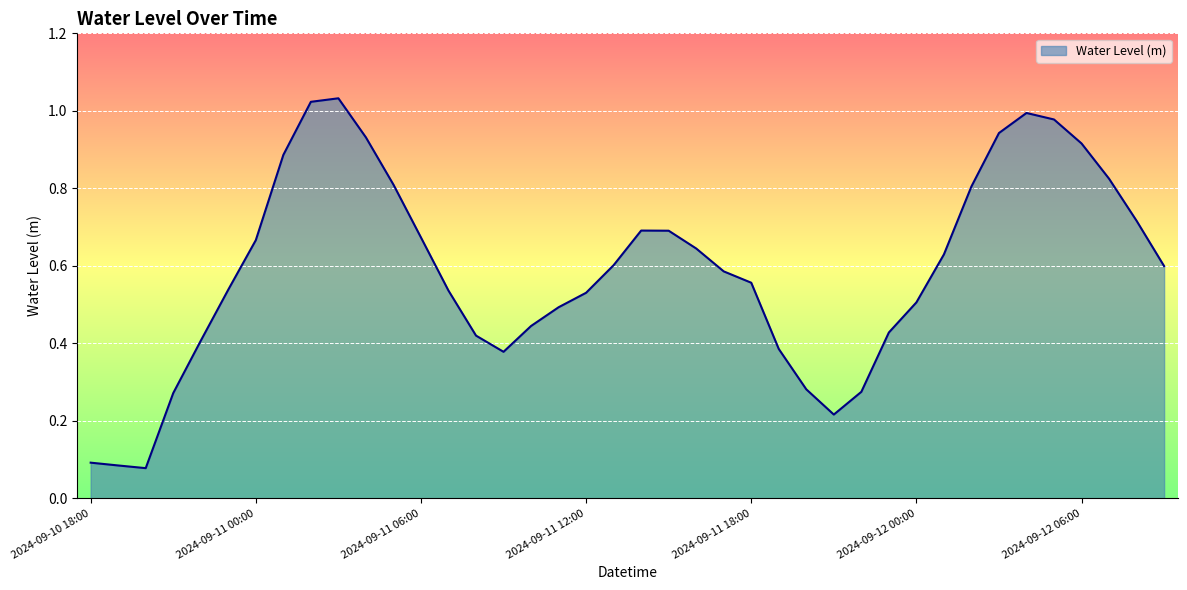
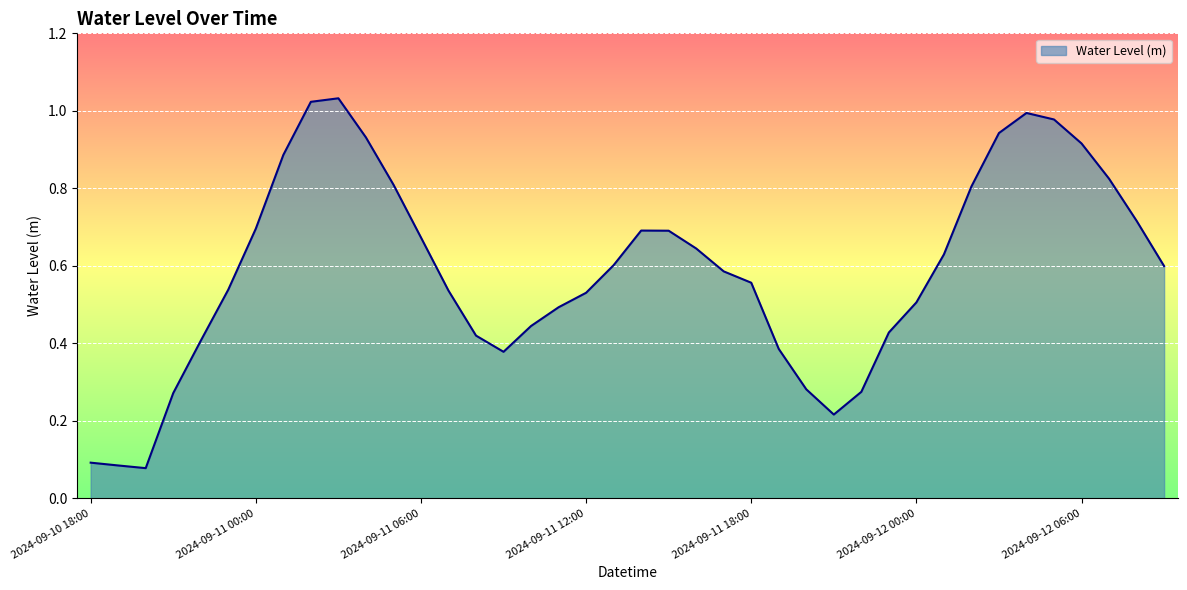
2024-09-11 00:00: 0.67 -> 0.70
